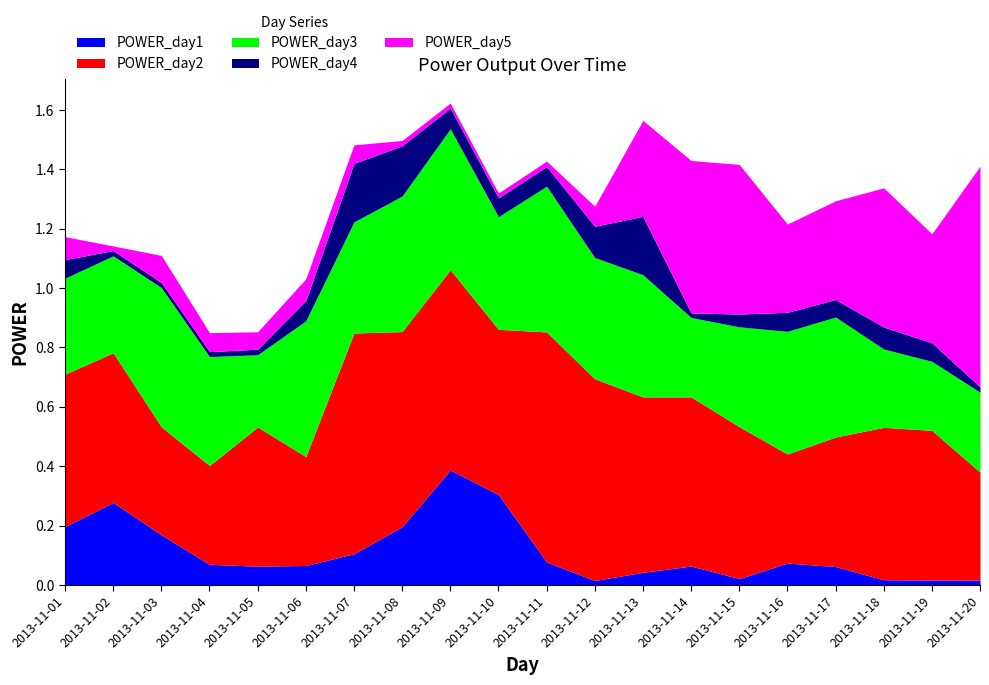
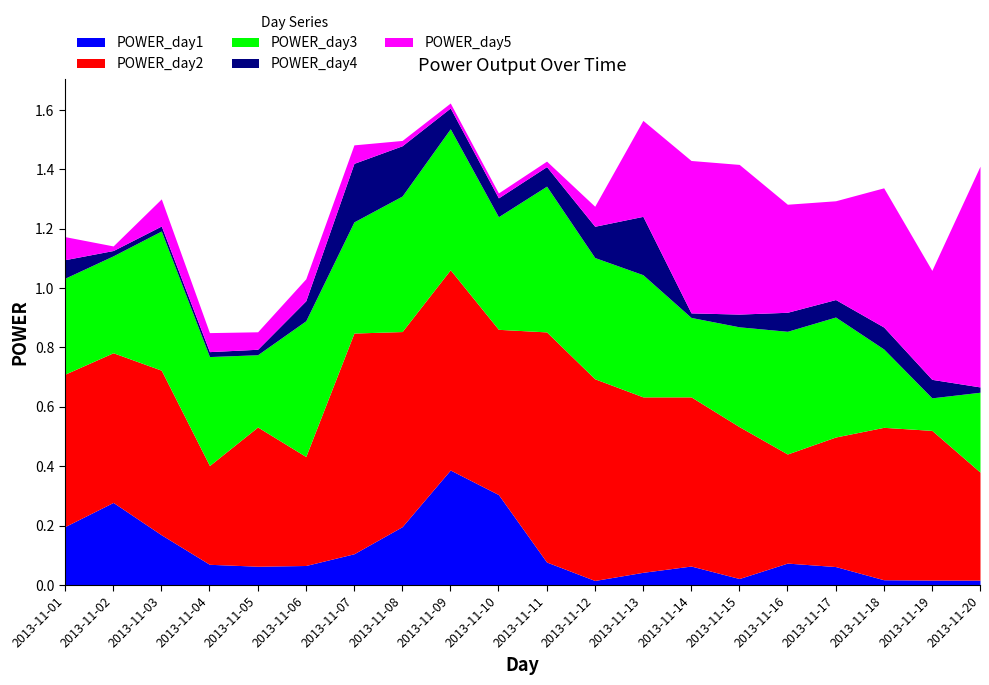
POWER_day2, 2013-11-03: 0.36 -> 0.55
POWER_day5, 2013-11-16: 0.30 -> 0.36
POWER_day3, 2013-11-19: 0.23 -> 0.11
